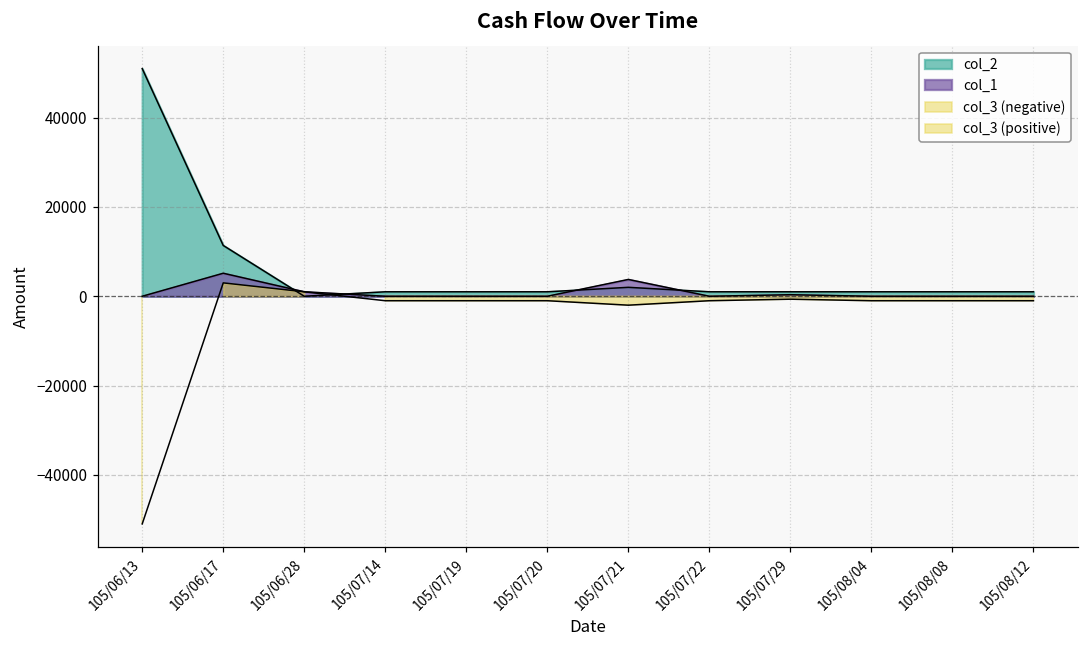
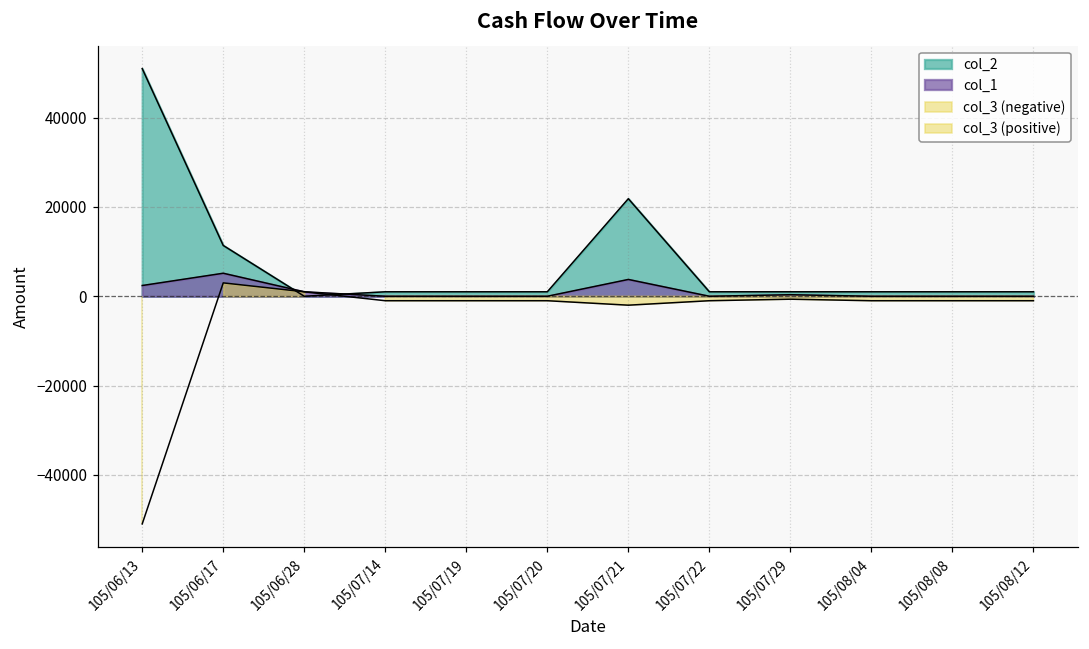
col_1, 105/06/13: 0 -> 2000
col_2, 105/07/21: 2000 -> 22000
